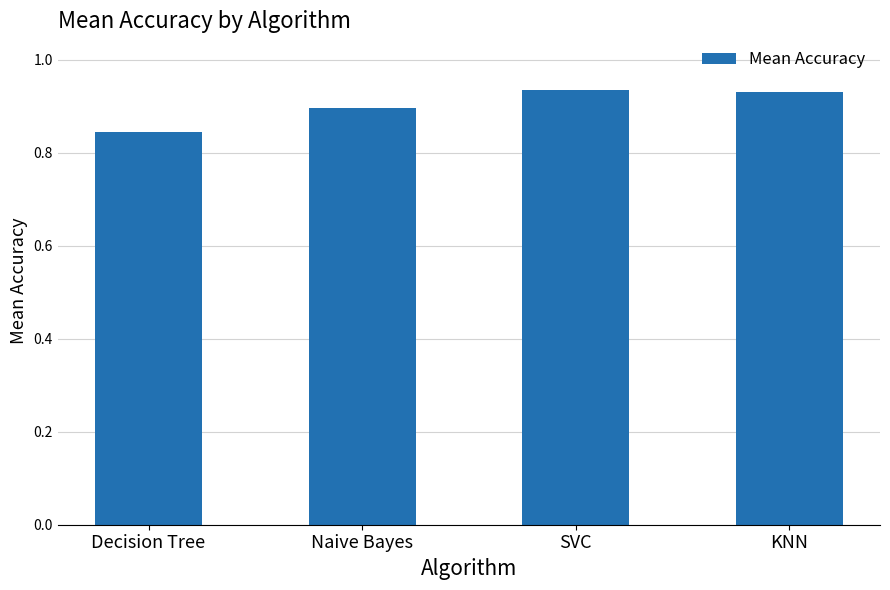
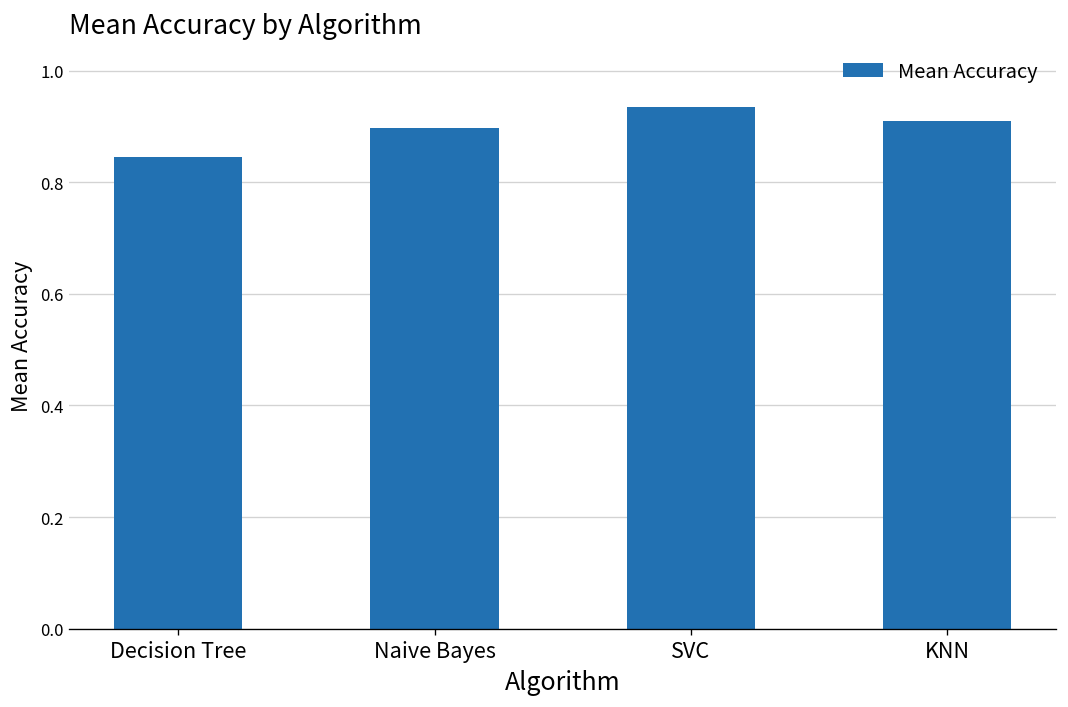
KNN: 0.93 -> 0.91
